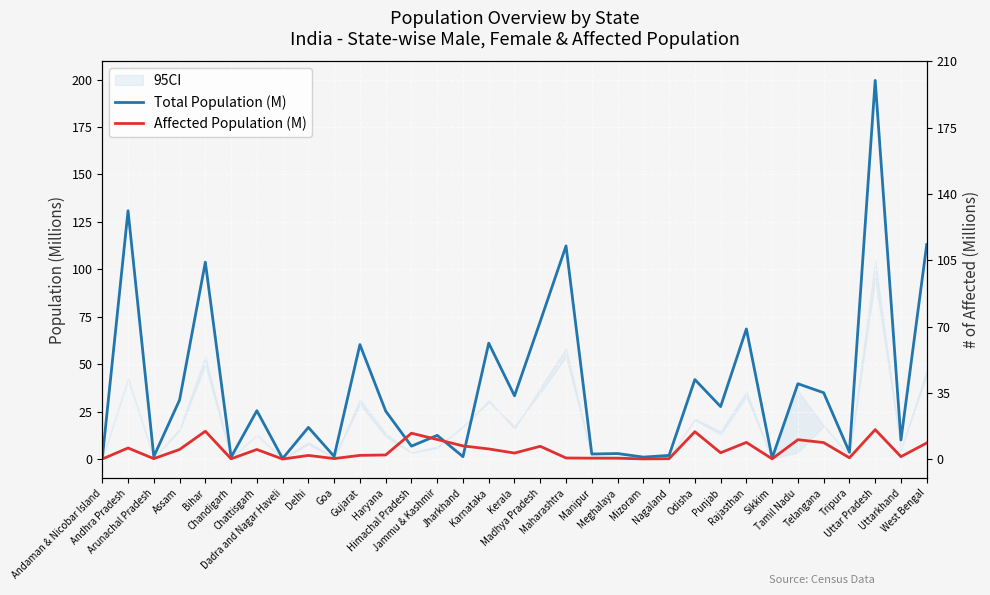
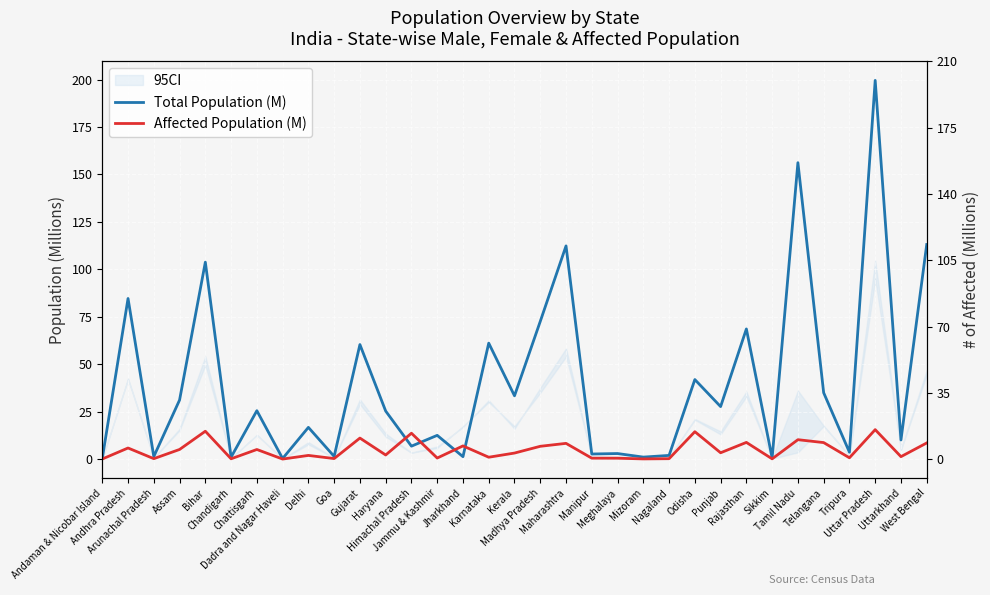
Total Population (M), Andhra Pradesh: 131 -> 85
Affected Population (M), Gujarat: 2 -> 11
Affected Population (M), Jammu & Kashmir: 10 -> 1
Affected Population (M), Karnataka: 5 -> 1
Affected Population (M), Maharashtra: 1 -> 8
Total Population (M), Tamil Nadu: 40 -> 156
